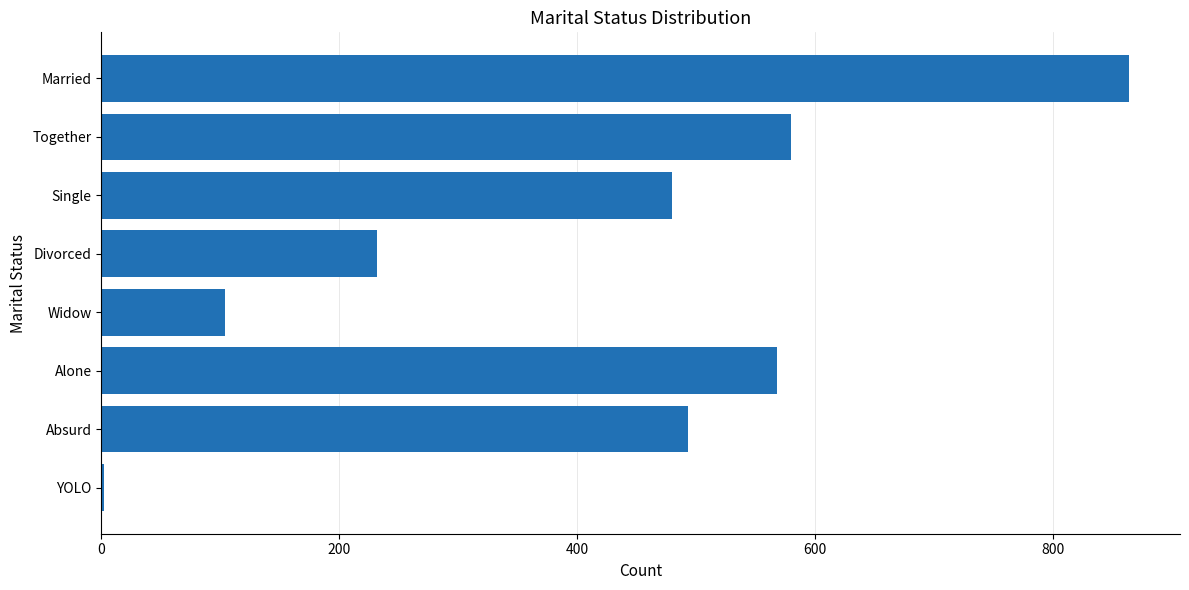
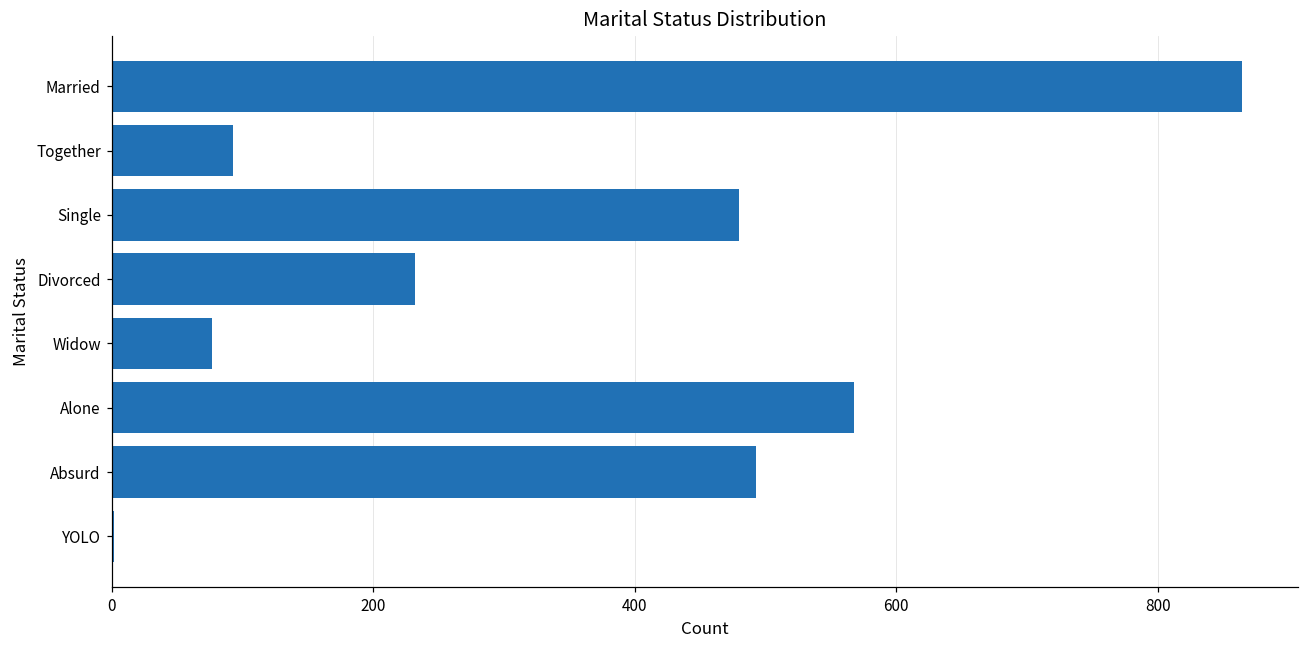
Together: 580 -> 93
Widow: 104 -> 77
